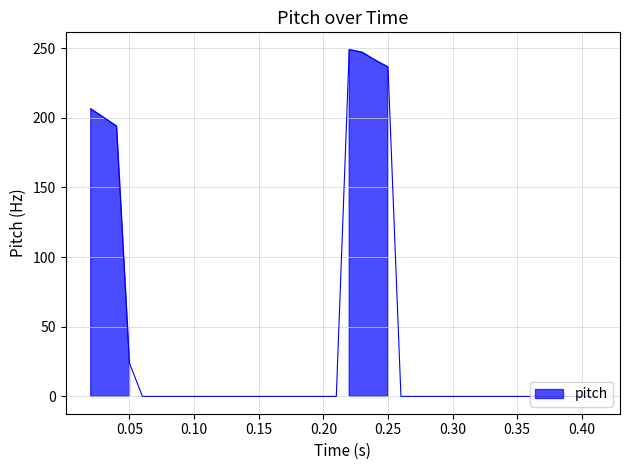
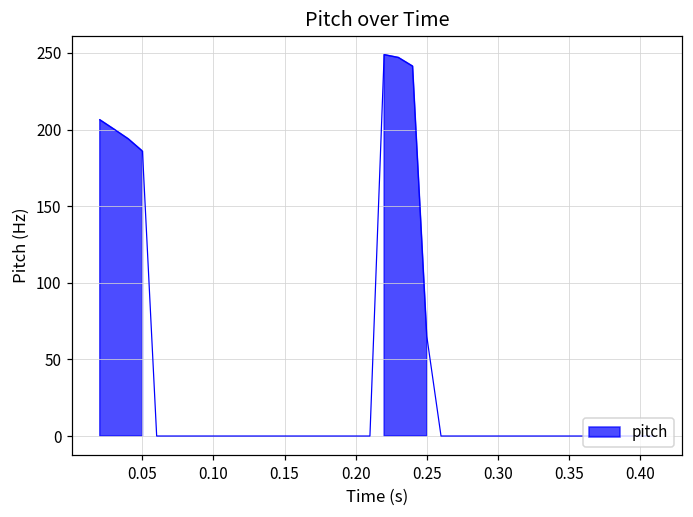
0.05: 24 -> 186
0.25: 236 -> 65
